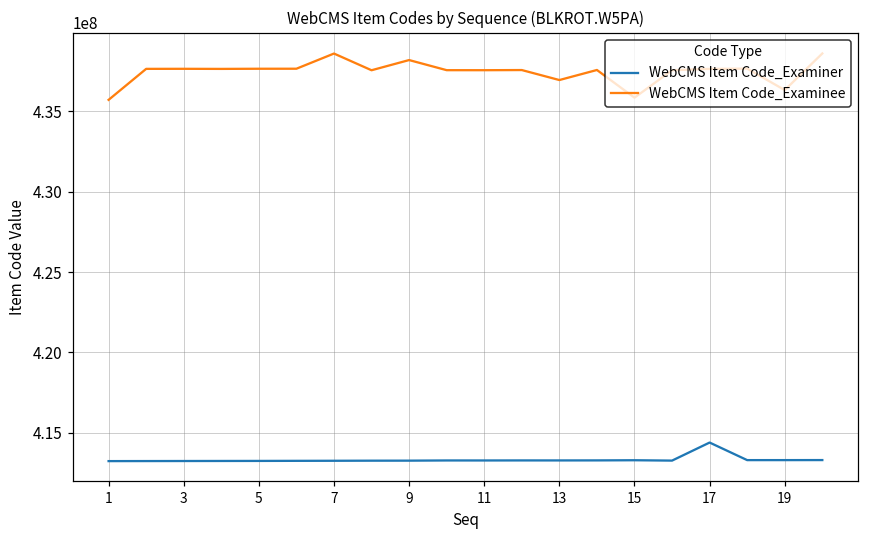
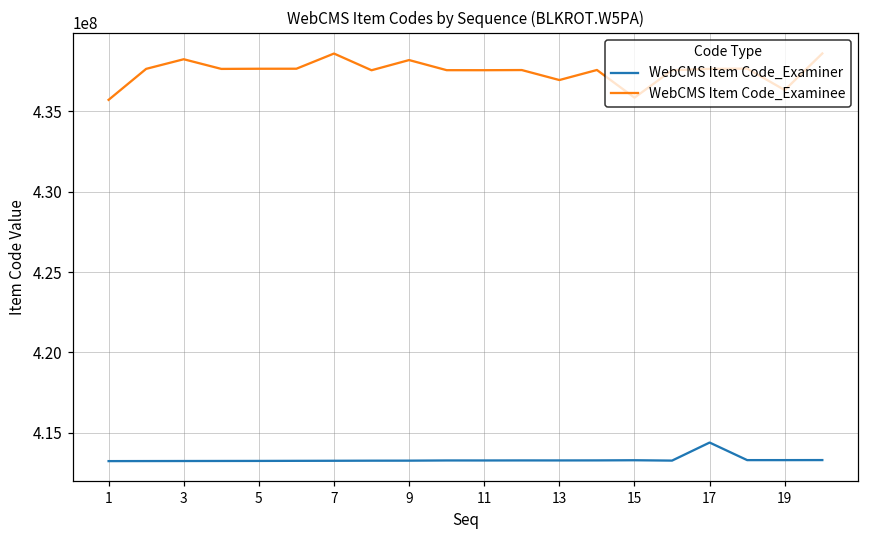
WebCMS Item Code_Examinee, 3: 437700000 -> 438300000
